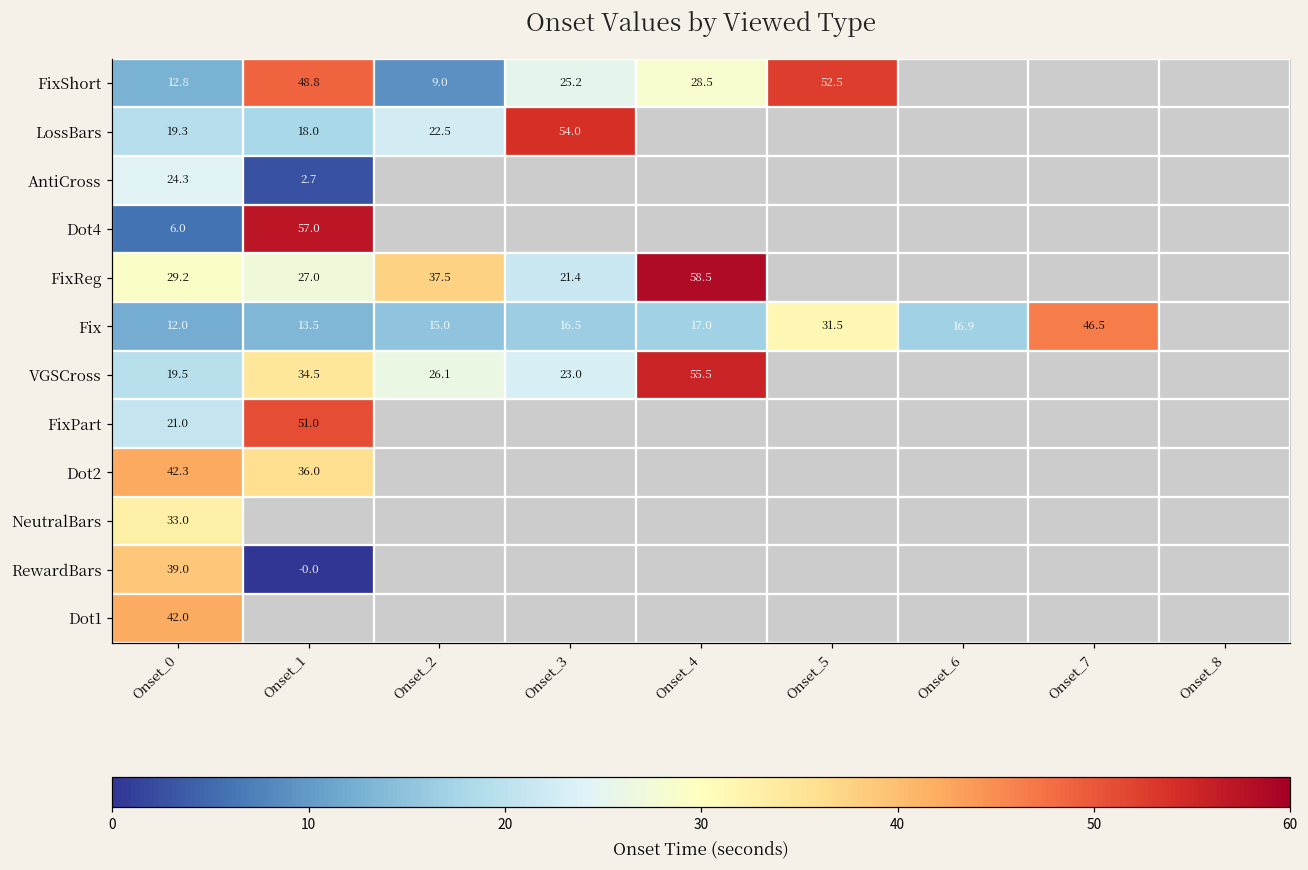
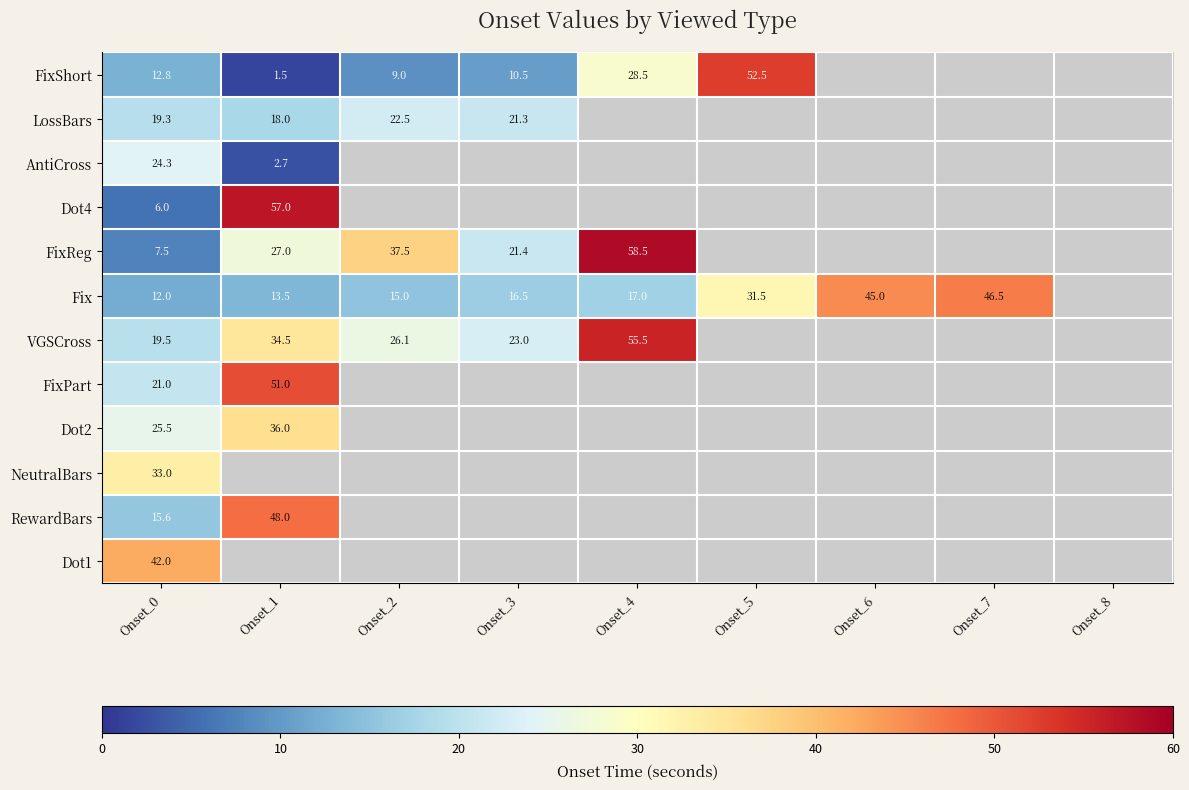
FixShort, Onset_1: 48.8 -> 1.5
FixShort, Onset_3: 25.2 -> 10.5
LossBars, Onset_3: 54.0 -> 21.3
FixReg, Onset_0: 29.2 -> 7.5
Fix, Onset_6: 16.9 -> 45.0
Dot2, Onset_0: 42.3 -> 25.5
RewardBars, Onset_0: 39.0 -> 15.6
RewardBars, Onset_1: -0.0 -> 48.0
